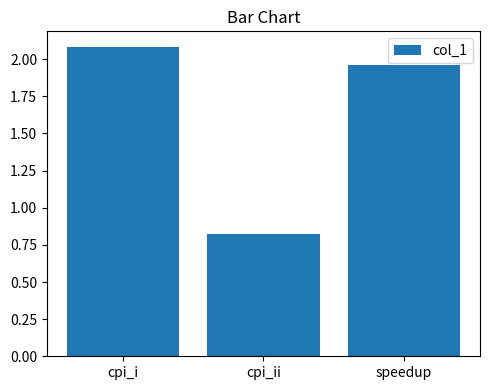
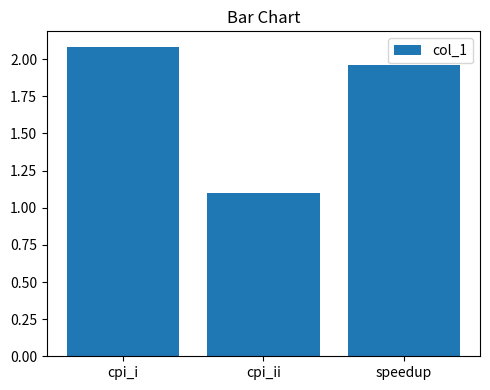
cpi_ii: 0.82 -> 1.10
